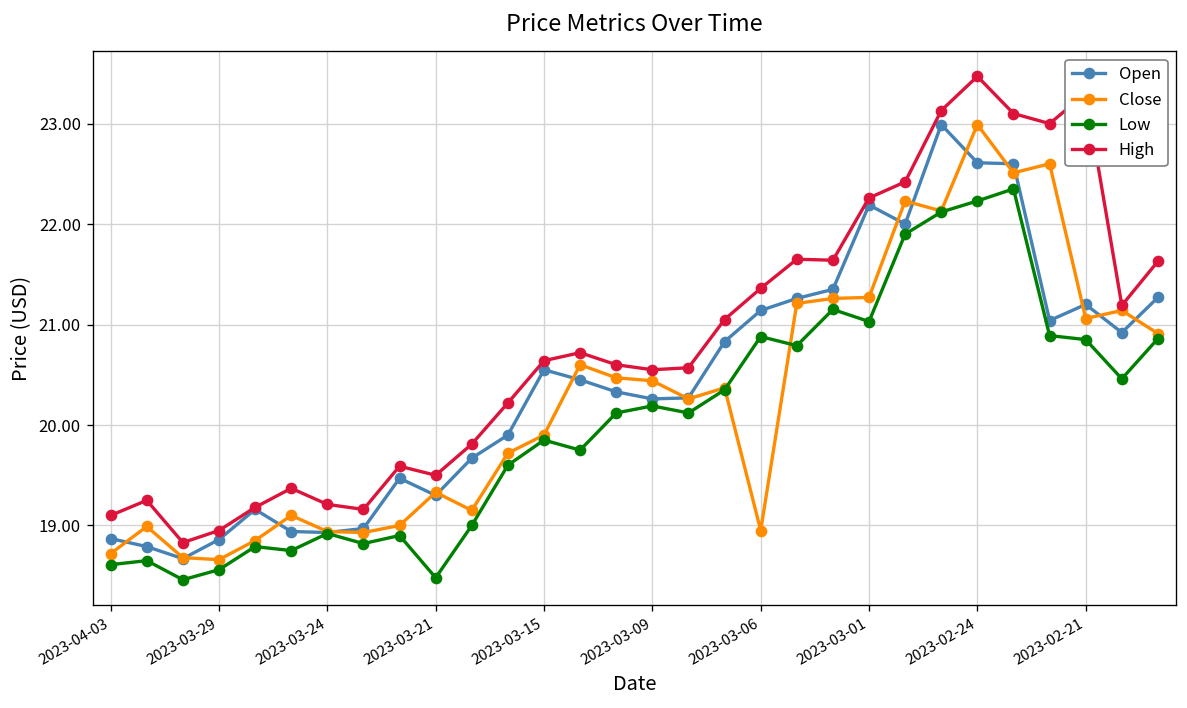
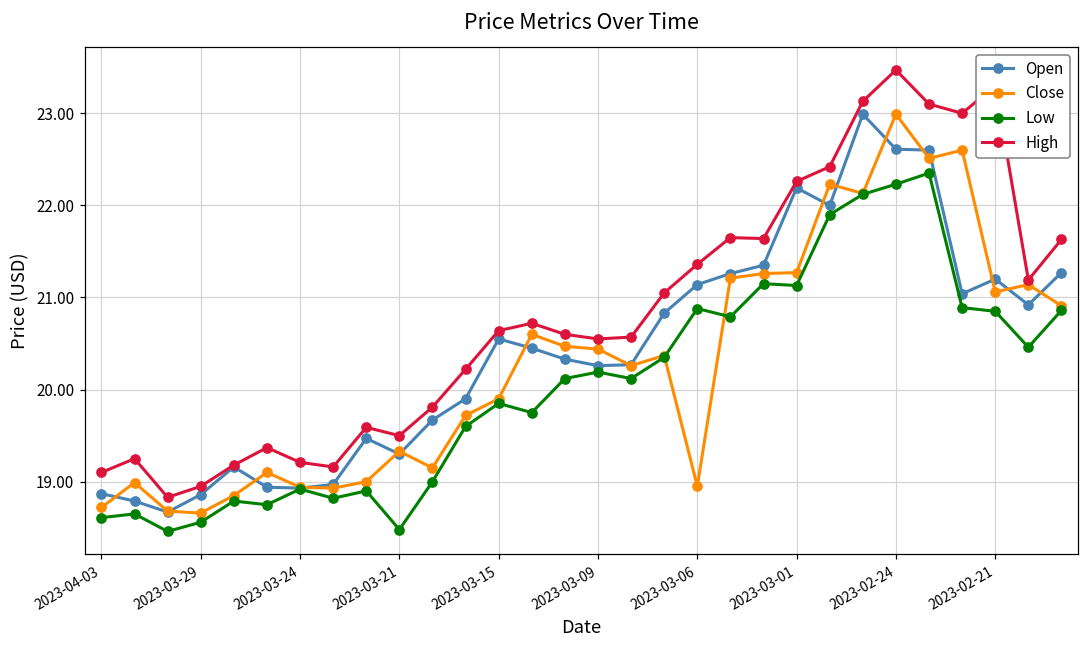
Low, 2023-03-01: 21.0 -> 21.1
